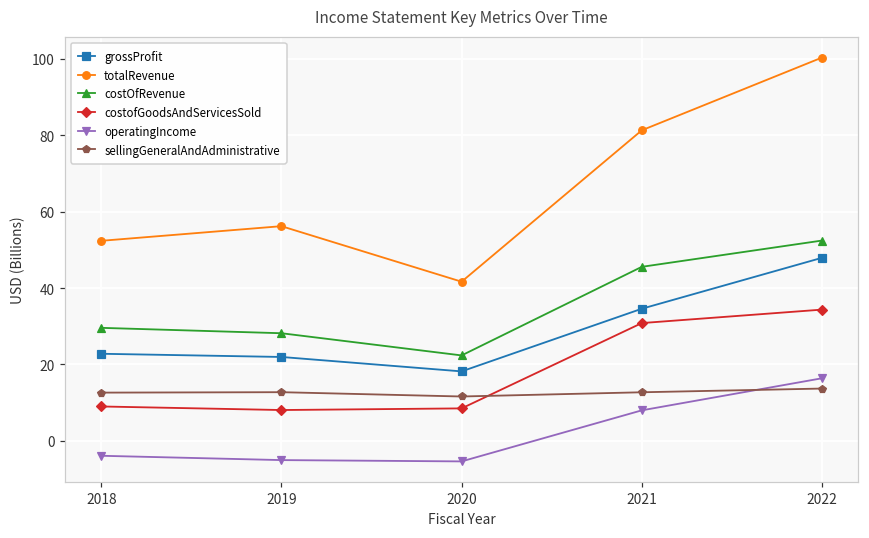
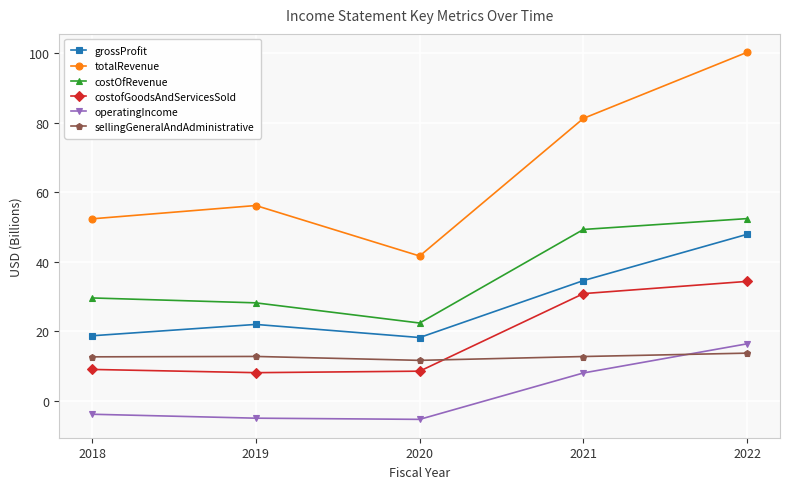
grossProfit, 2018: 23 -> 19
costOfRevenue, 2021: 46 -> 49
